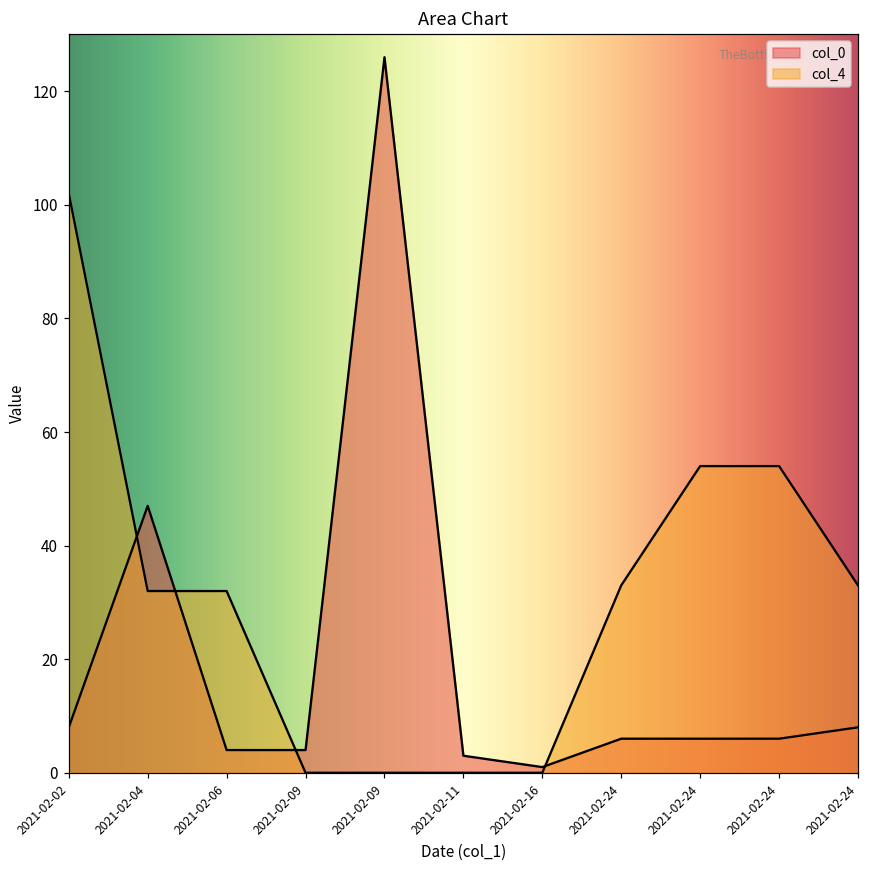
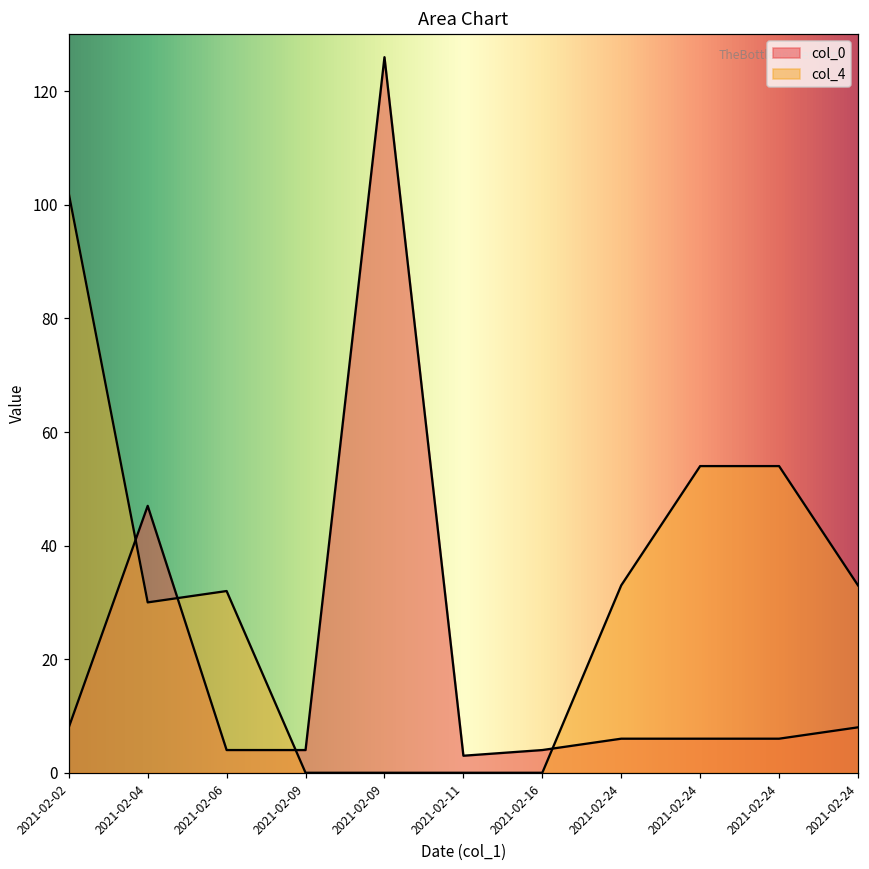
col_4, 2021-02-04: 32 -> 30
col_0, 2021-02-16: 1 -> 4
